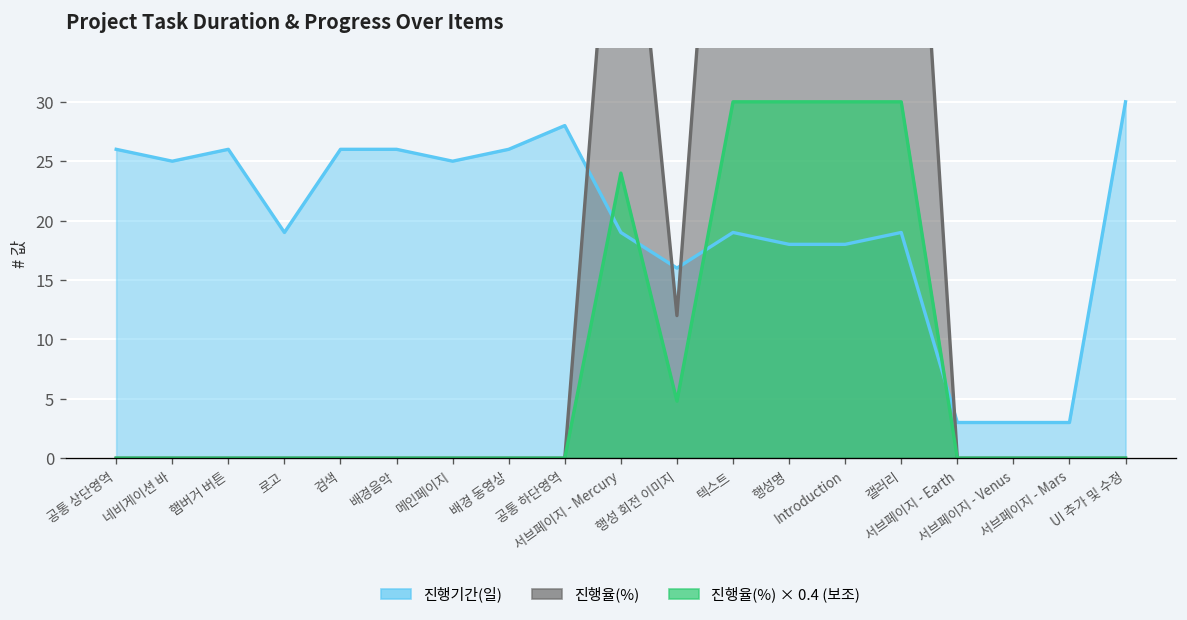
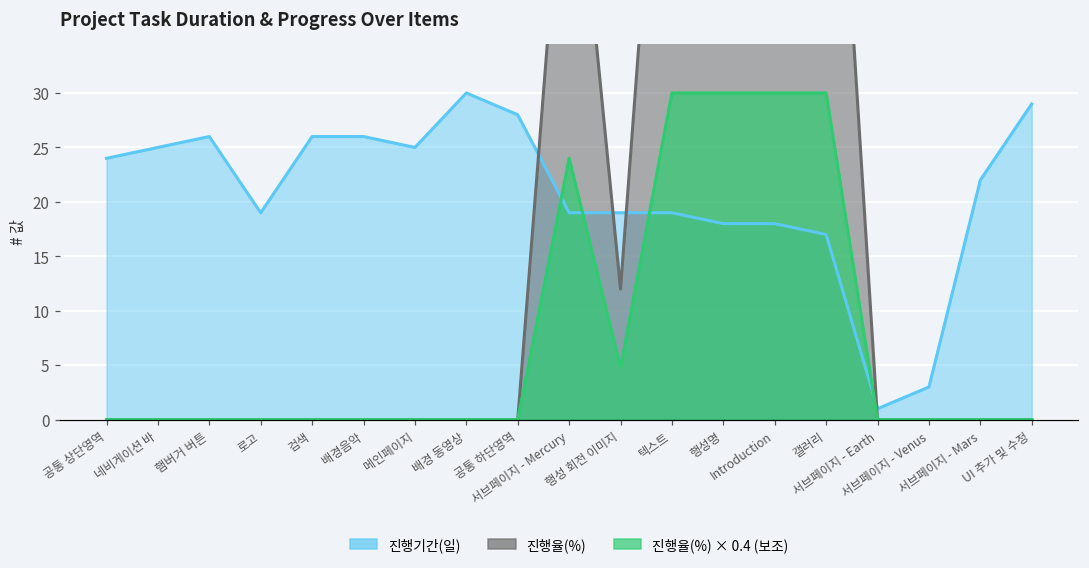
진행기간(일), 공통 상단영역: 26 -> 24
진행기간(일), 배경 동영상: 26 -> 30
진행기간(일), 행성 회전 이미지: 16 -> 19
진행기간(일), 갤러리: 19 -> 17
진행기간(일), 서브페이지 - Earth: 3 -> 1
진행기간(일), 서브페이지 - Mars: 3 -> 22
진행기간(일), UI 추가 및 수정: 30 -> 29
